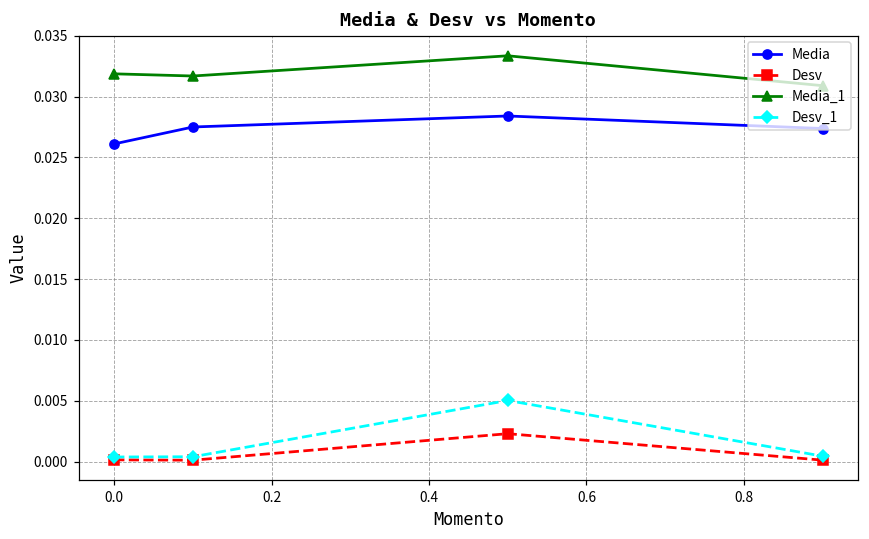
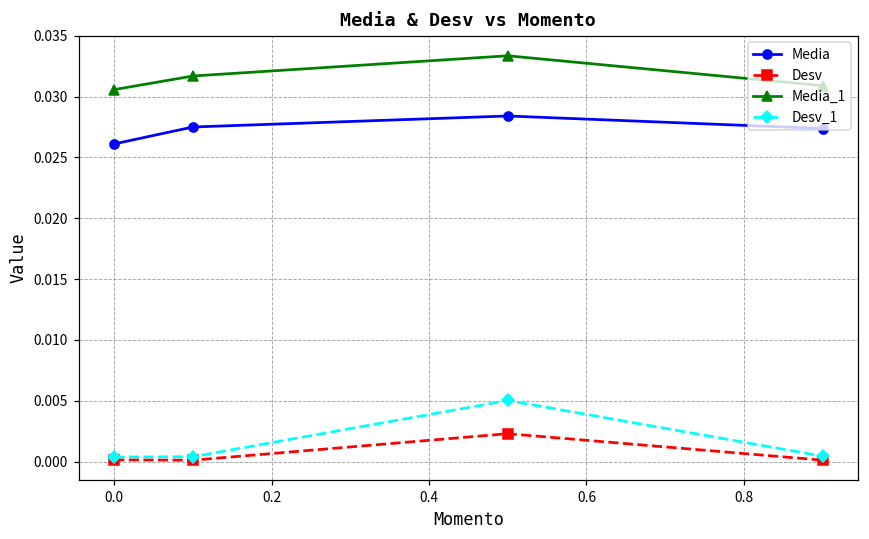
Media_1, 0.0: 0.0319 -> 0.0306
